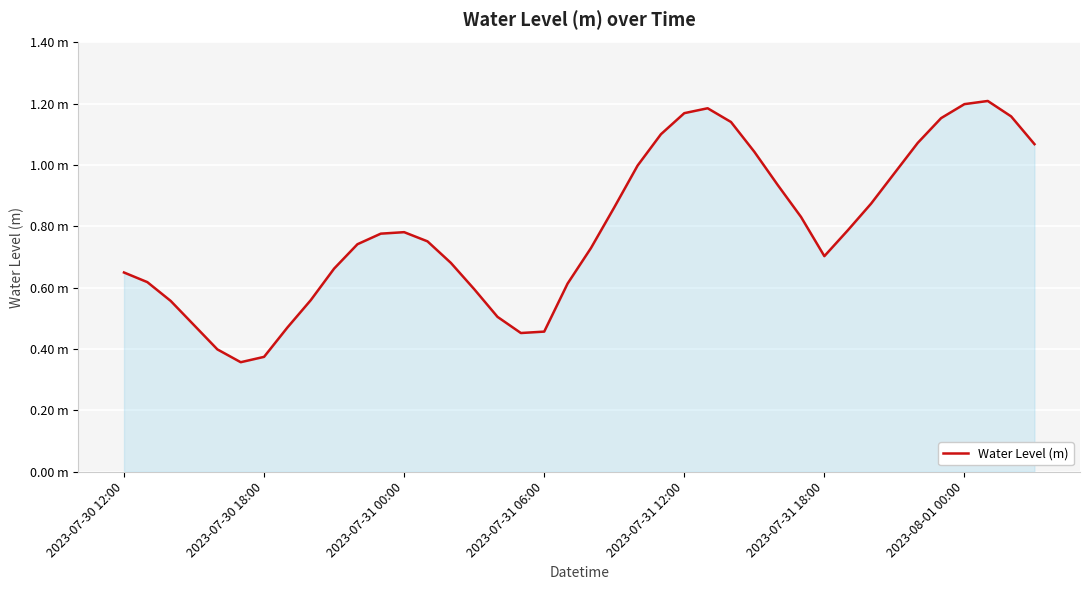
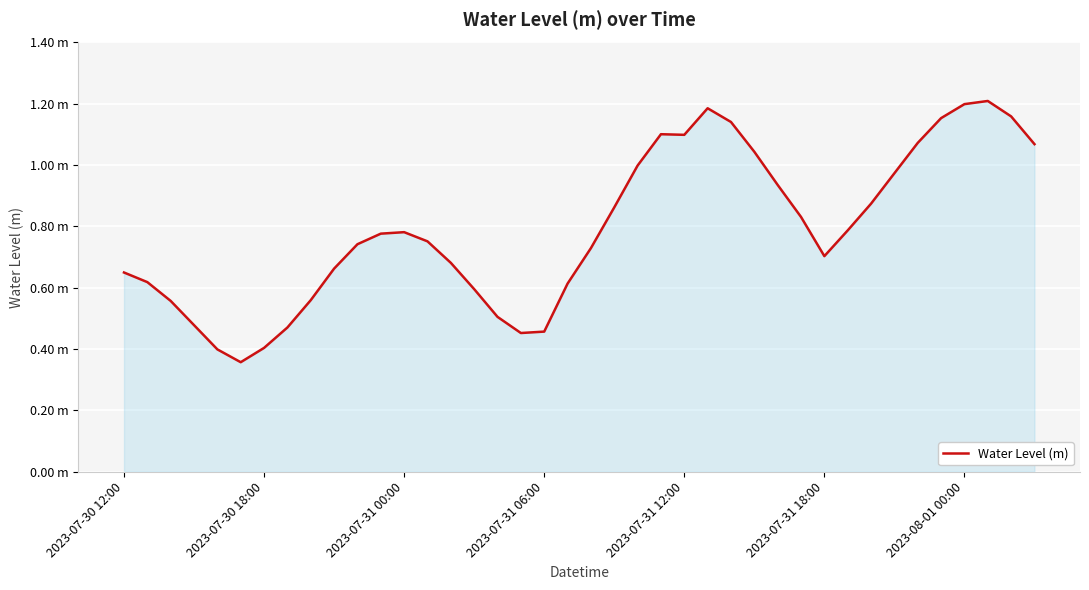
2023-07-30 18:00: 0.37 m -> 0.40 m
2023-07-31 12:00: 1.17 m -> 1.10 m
